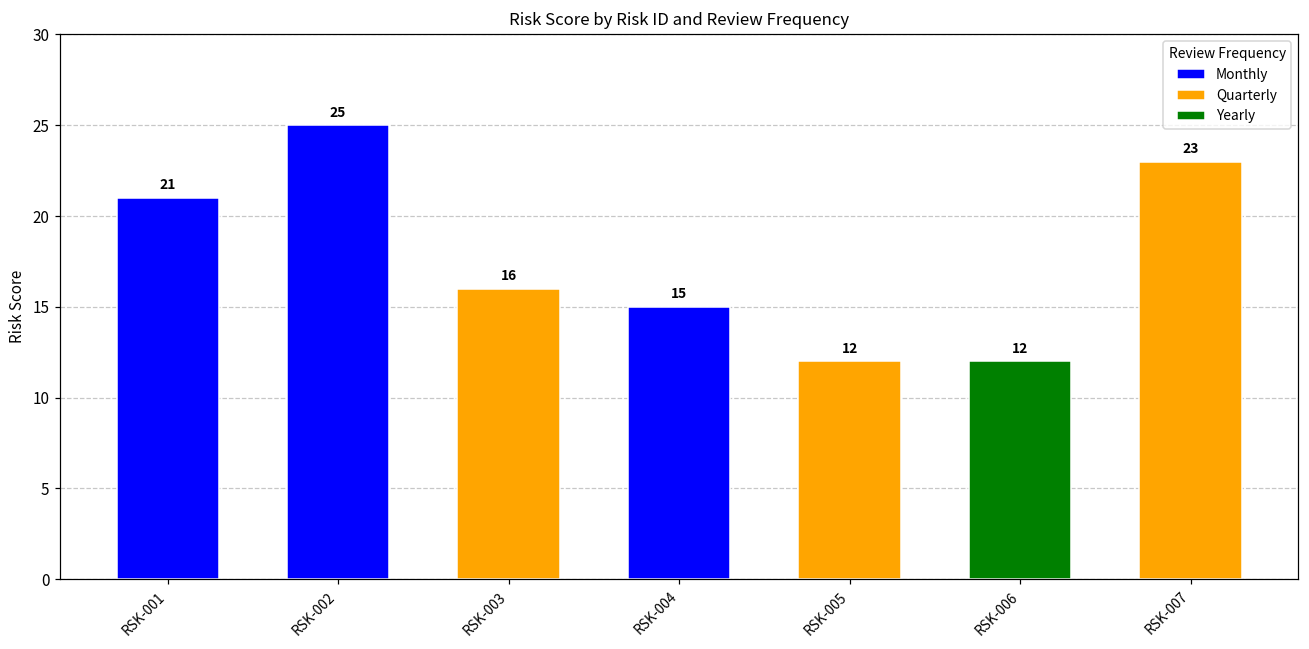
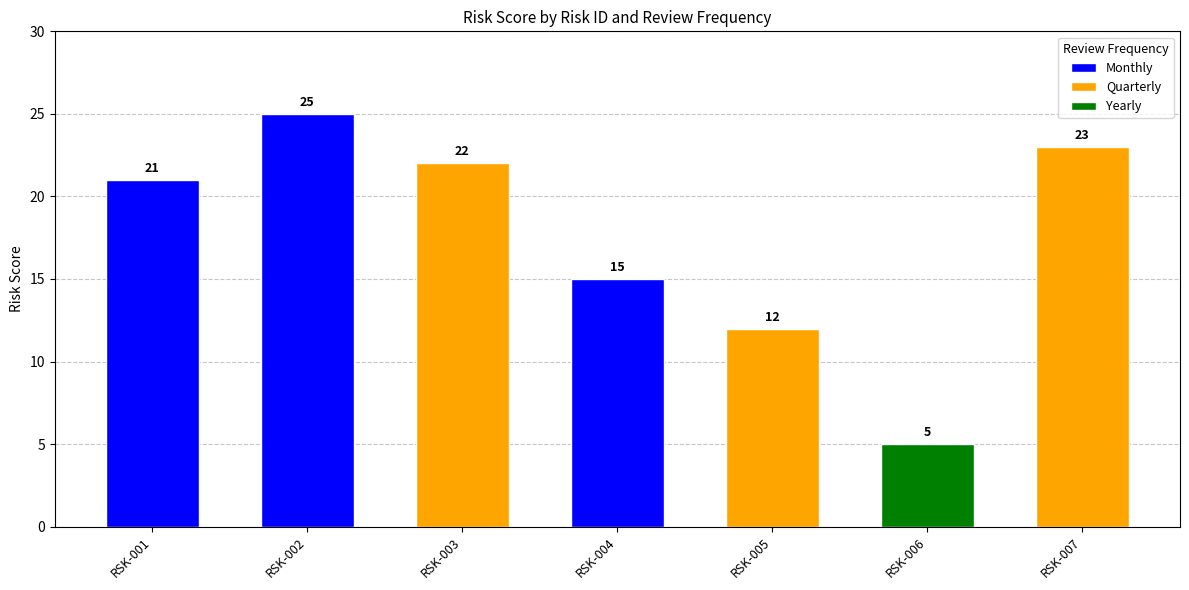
RSK-003: 16 -> 22
RSK-006: 12 -> 5
